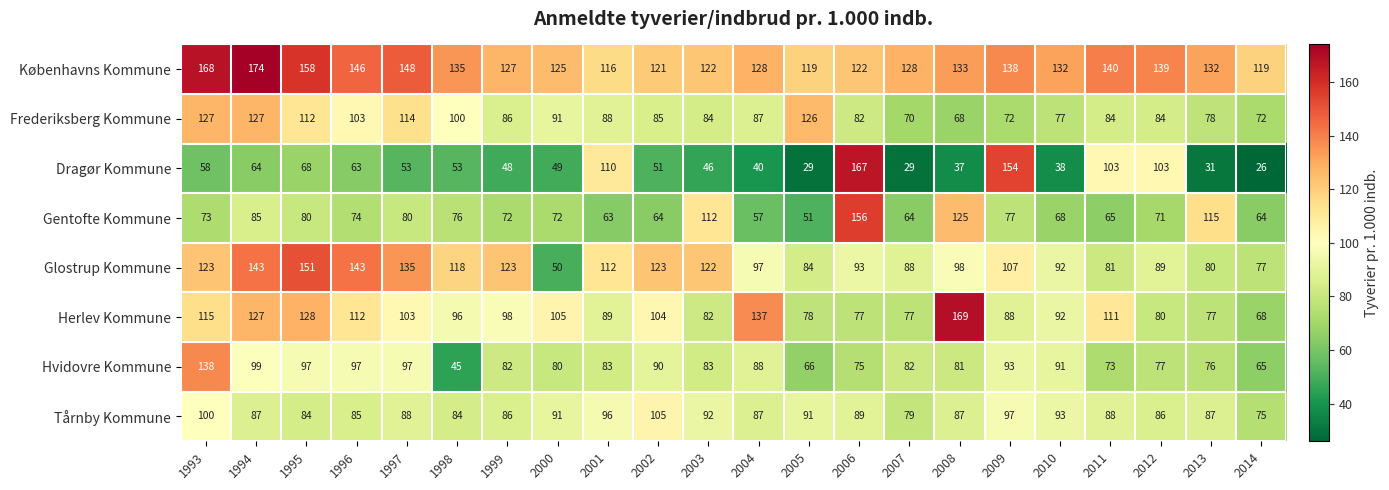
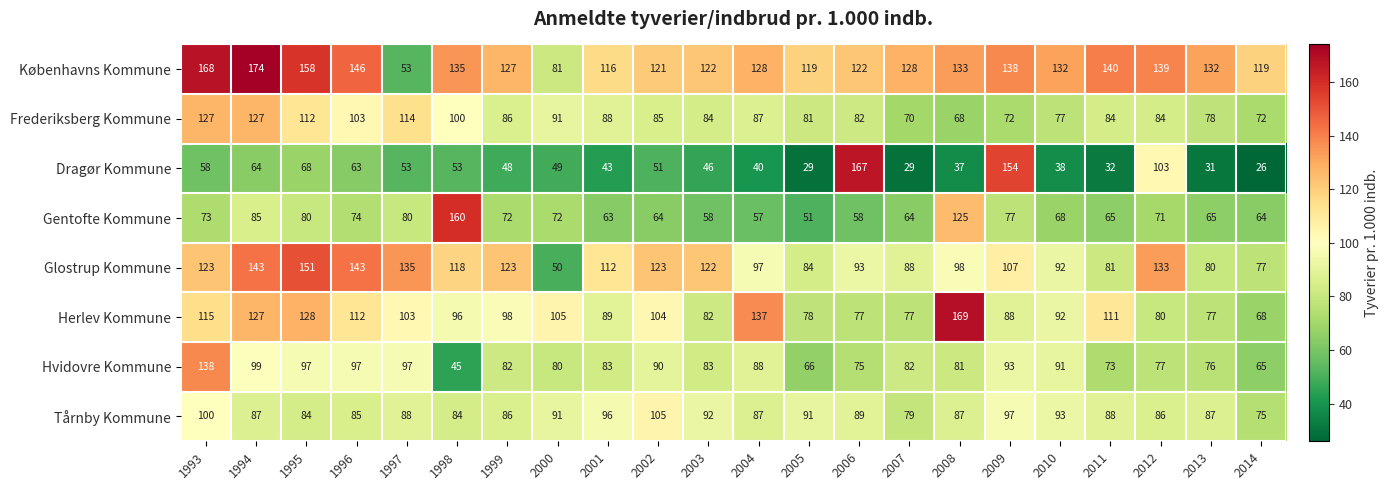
Københavns Kommune, 1997: 148 -> 53
Københavns Kommune, 2000: 125 -> 81
Frederiksberg Kommune, 2005: 126 -> 81
Dragør Kommune, 2001: 110 -> 43
Dragør Kommune, 2011: 103 -> 32
Gentofte Kommune, 1998: 76 -> 160
Gentofte Kommune, 2003: 112 -> 58
Gentofte Kommune, 2006: 156 -> 58
Gentofte Kommune, 2013: 115 -> 65
Glostrup Kommune, 2012: 89 -> 133
